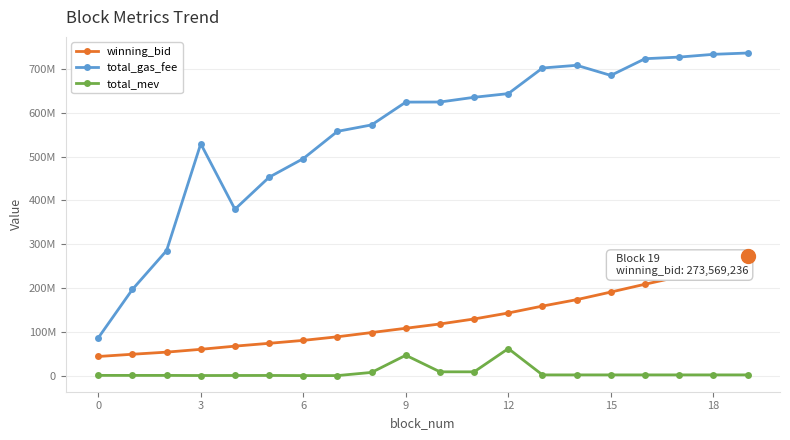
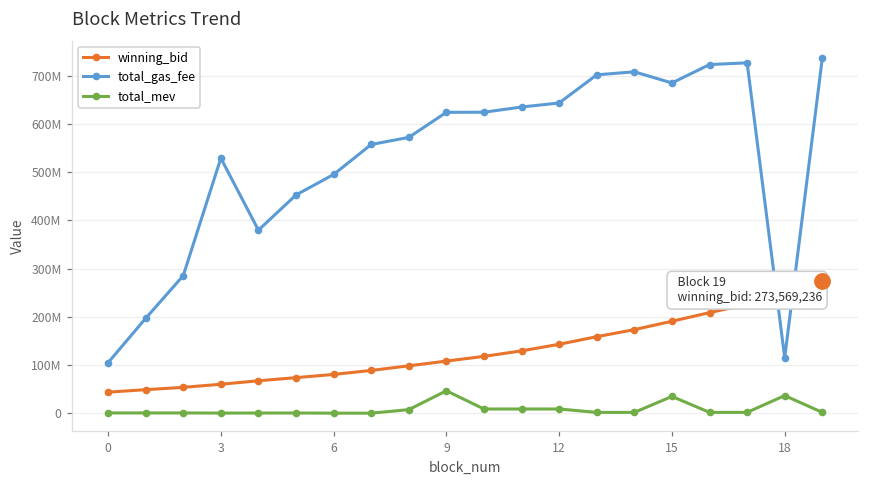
total_gas_fee, 0: 90000000 -> 110000000
total_mev, 12: 60000000 -> 10000000
total_mev, 15: 0 -> 40000000
total_gas_fee, 18: 730000000 -> 120000000
total_mev, 18: 0 -> 40000000
